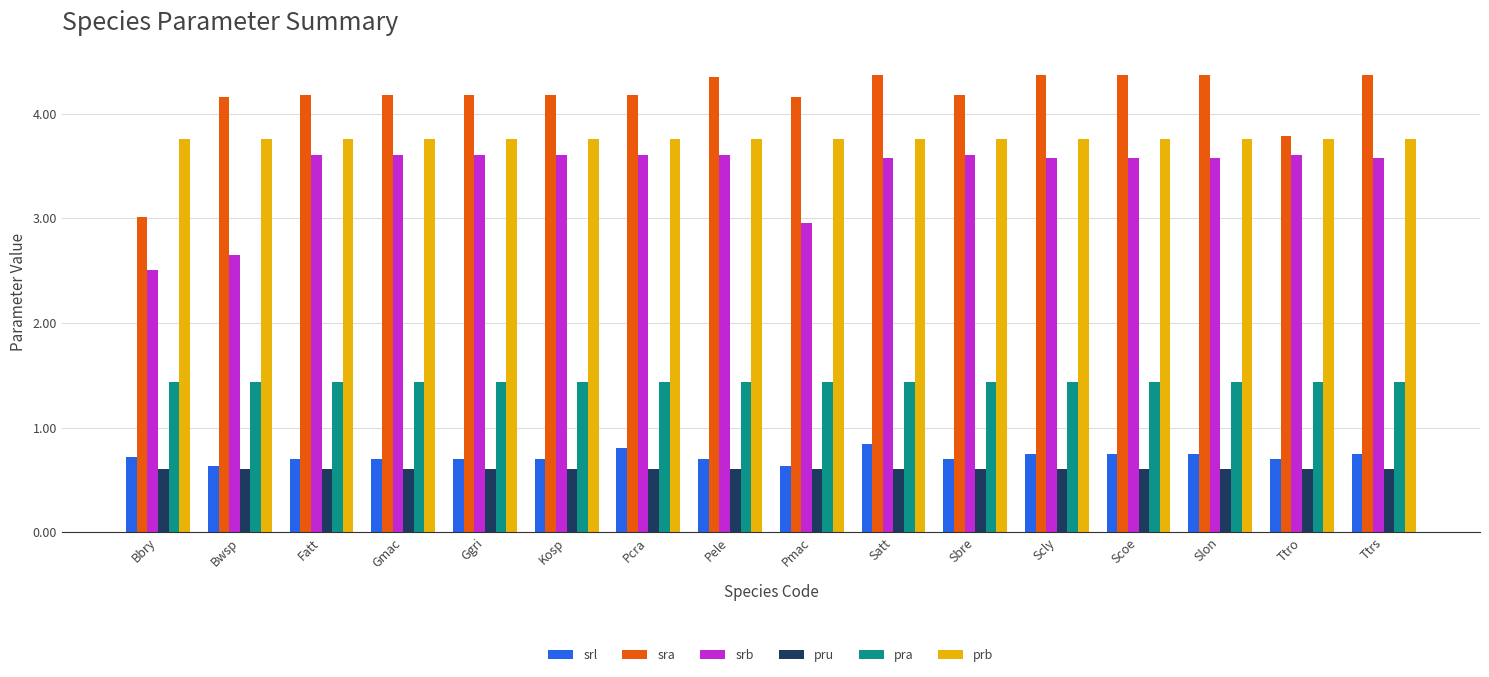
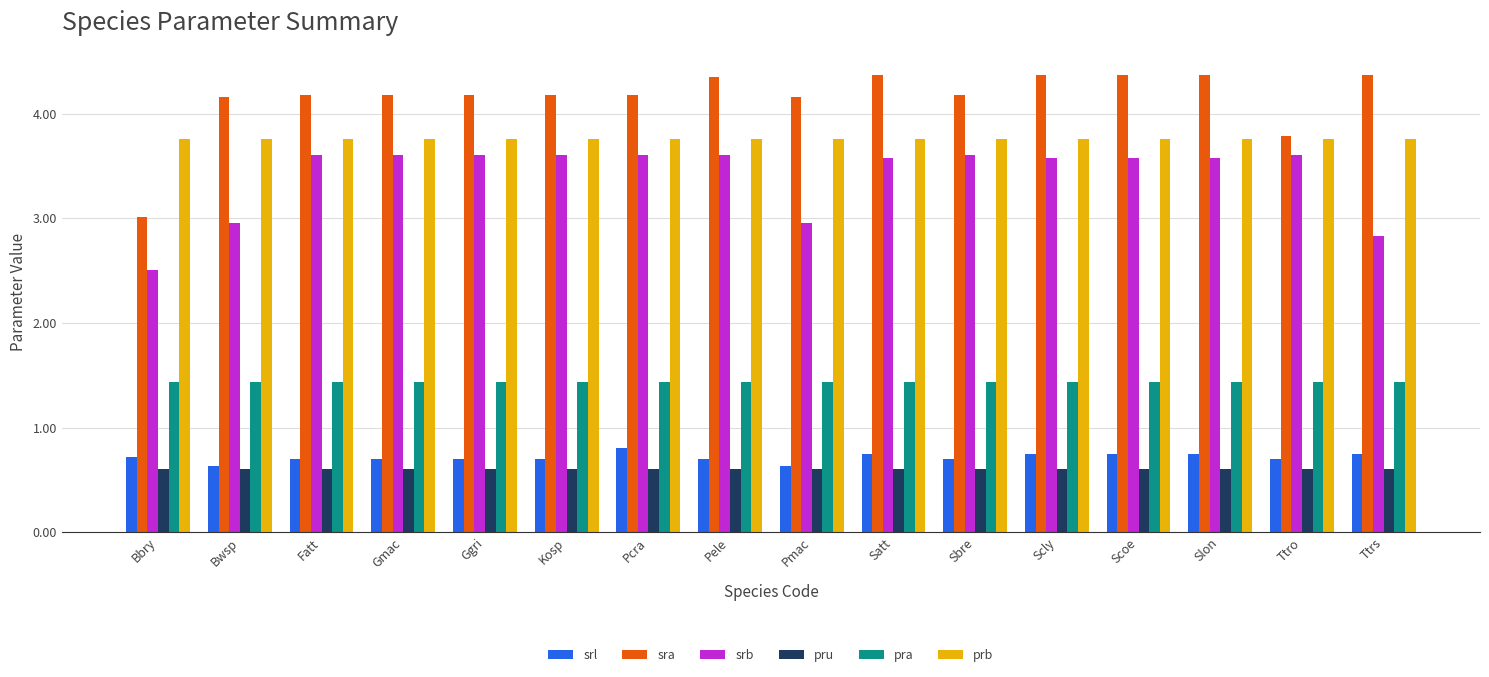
srb, Bwsp: 2.65 -> 2.96
srl, Satt: 0.84 -> 0.75
srb, Ttrs: 3.58 -> 2.83
